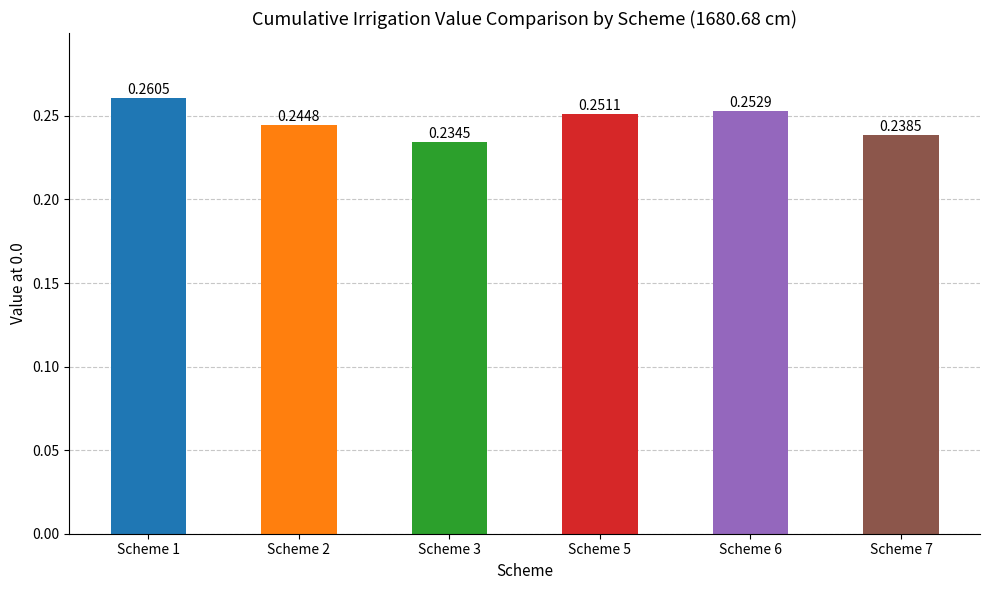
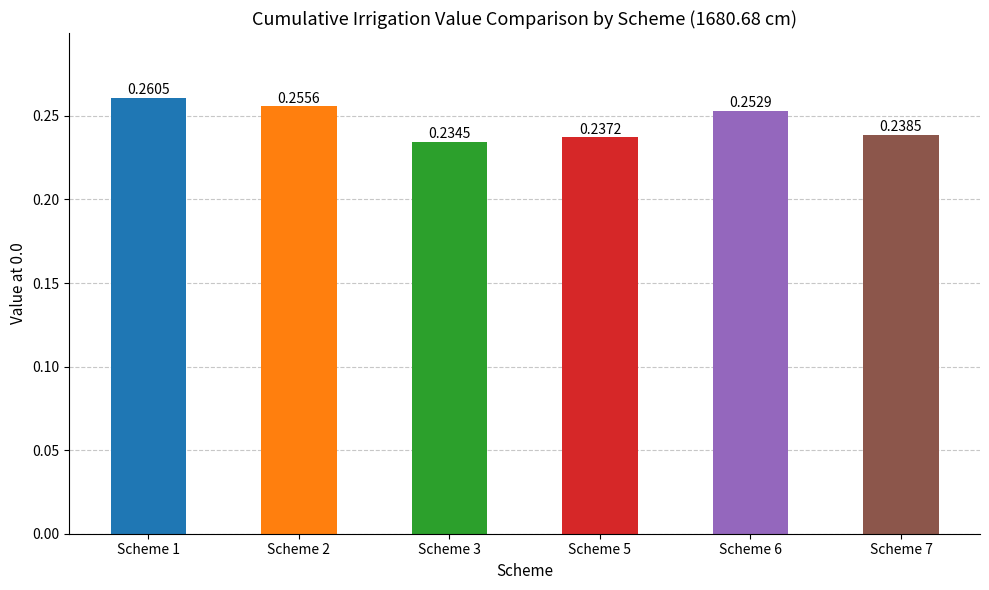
Scheme 2: 0.2448 -> 0.2556
Scheme 5: 0.2511 -> 0.2372
